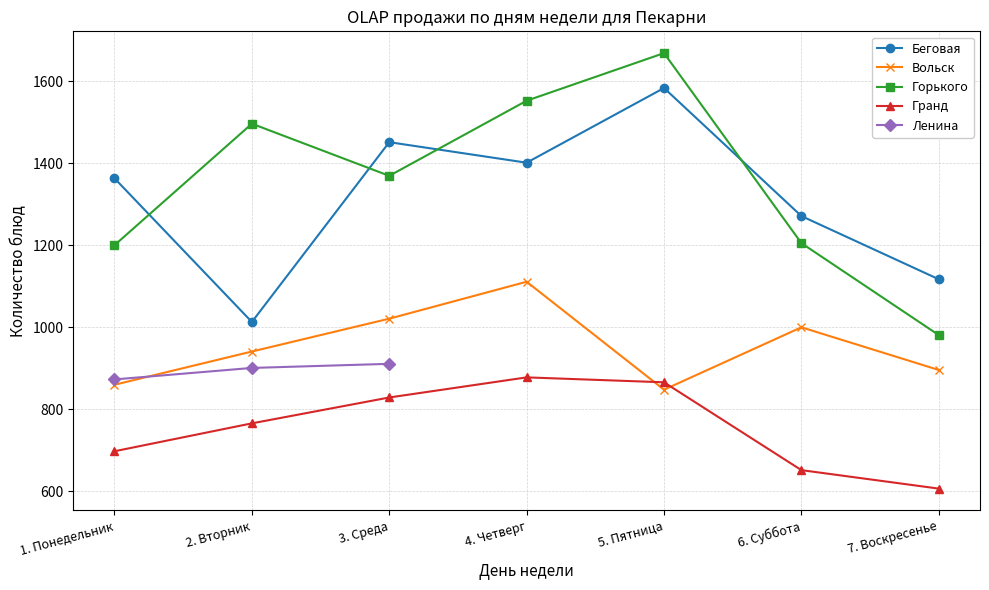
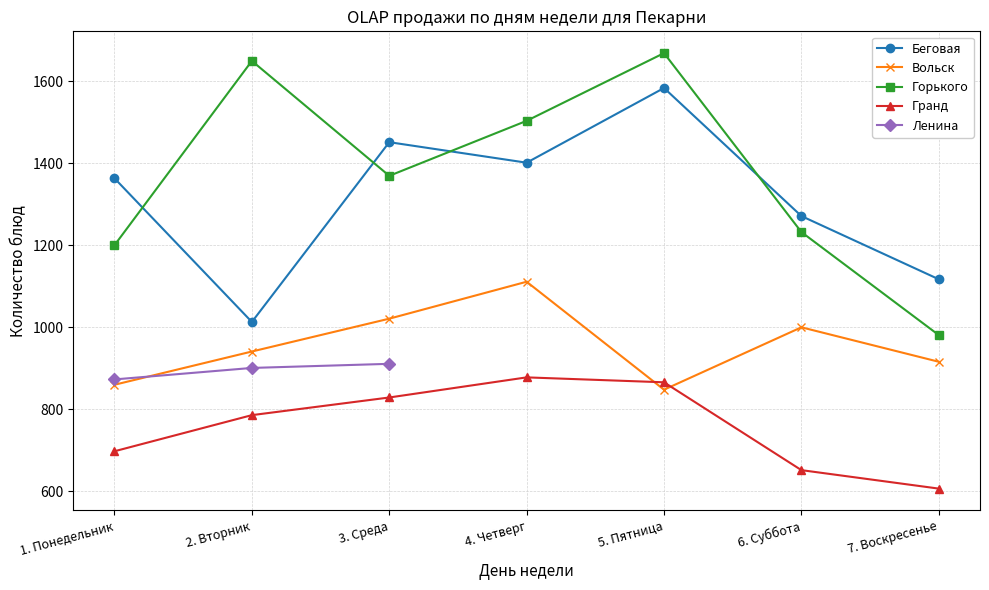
Горького, 2. Вторник: 1500 -> 1650
Гранд, 2. Вторник: 770 -> 790
Горького, 4. Четверг: 1550 -> 1500
Горького, 6. Суббота: 1210 -> 1230
Вольск, 7. Воскресенье: 900 -> 920
